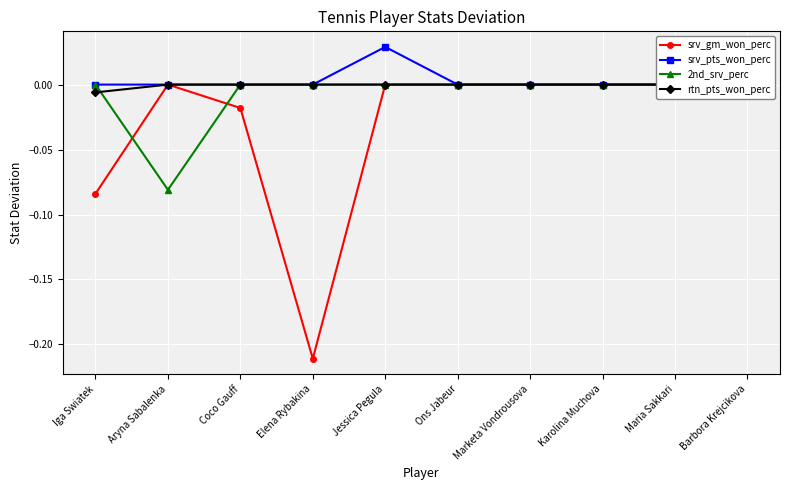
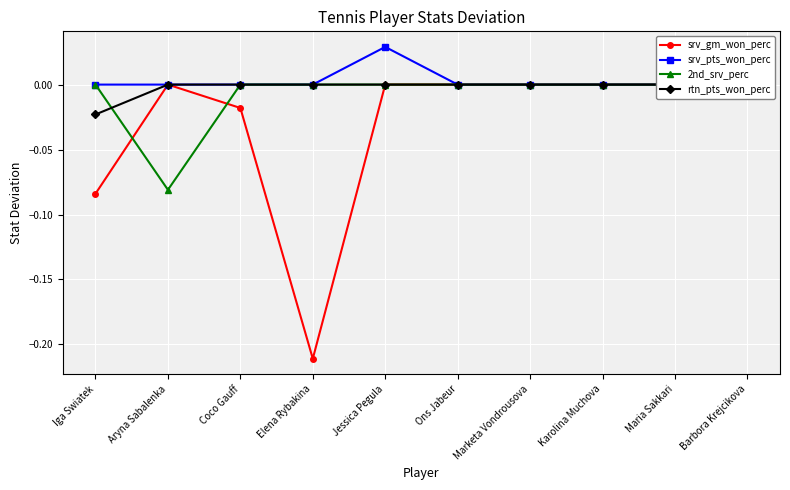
rtn_pts_won_perc, Iga Swiatek: -0.006 -> -0.023
